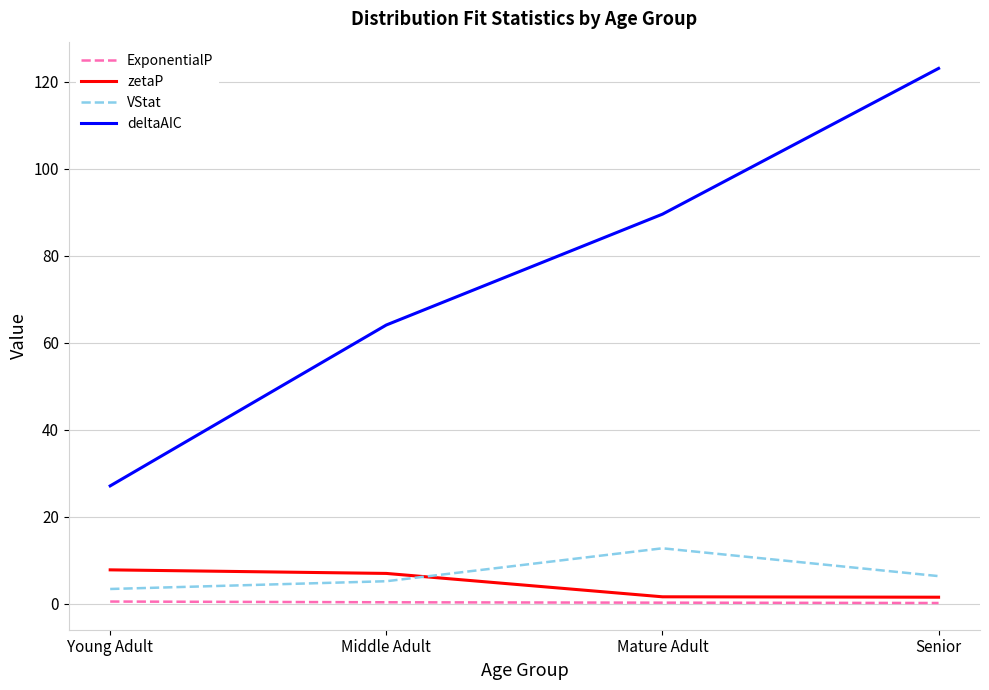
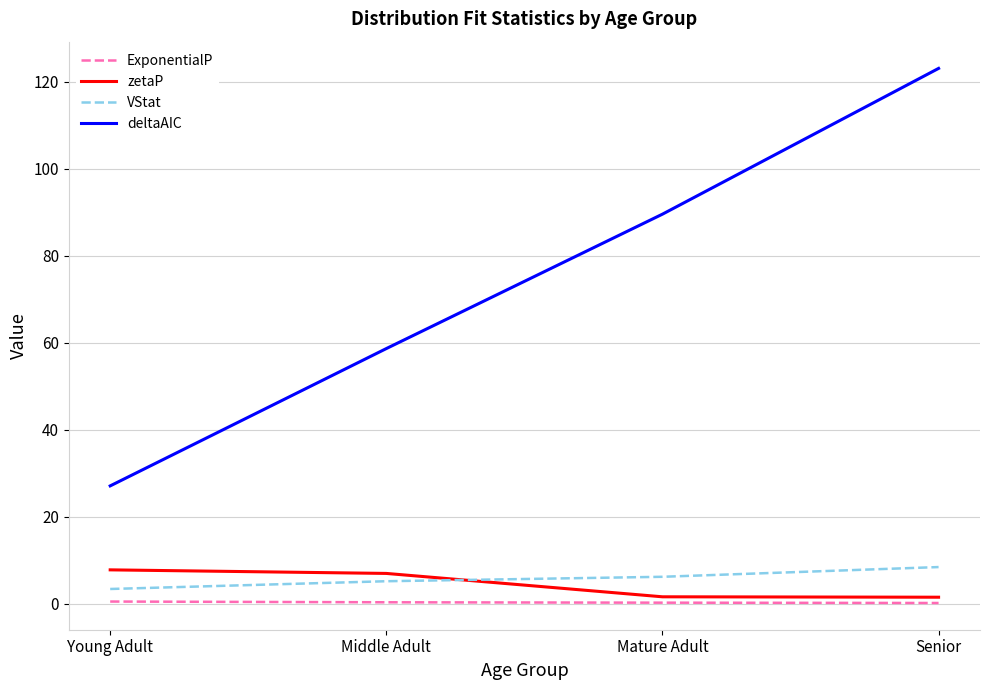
deltaAIC, Middle Adult: 64 -> 59
VStat, Mature Adult: 13 -> 6
VStat, Senior: 6 -> 8
